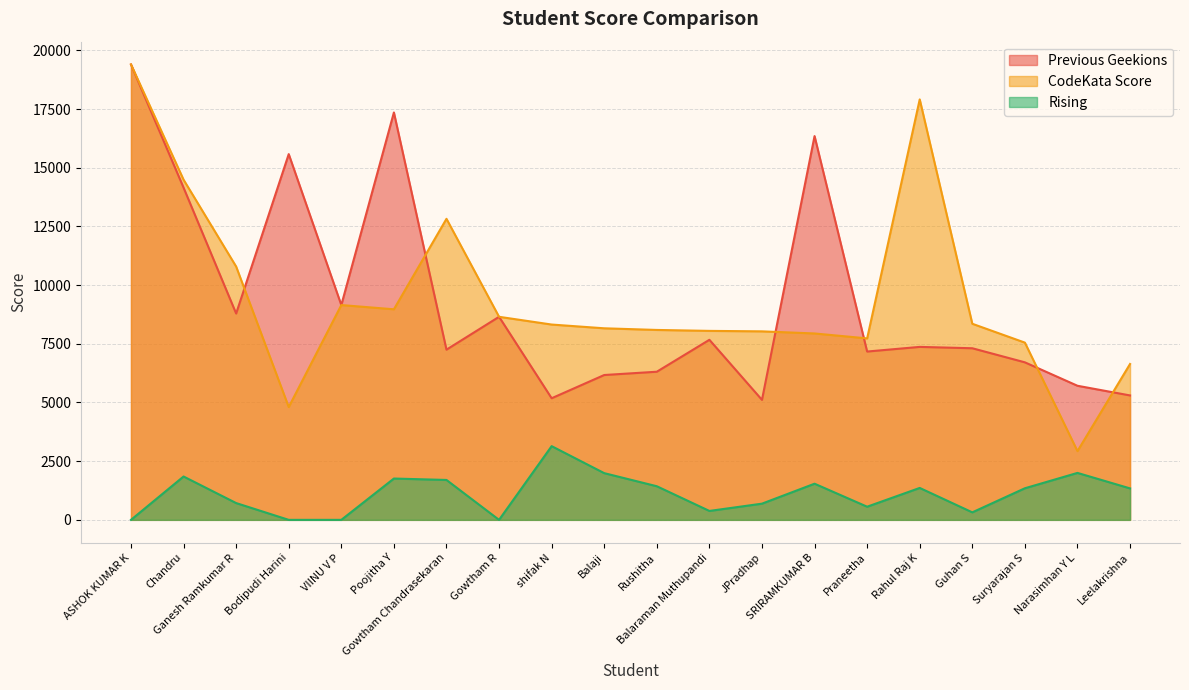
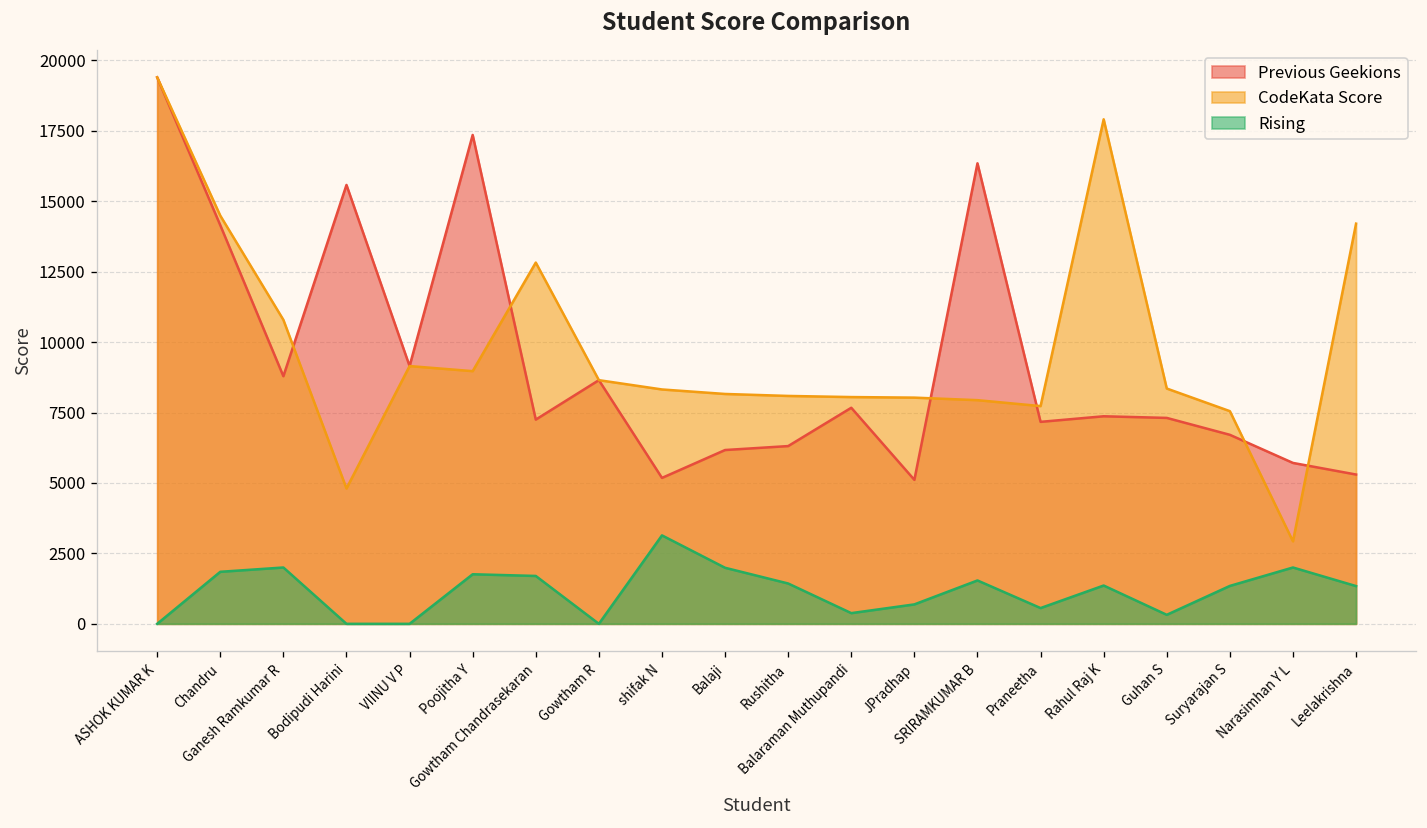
Rising, Ganesh Ramkumar R: 700 -> 2000
CodeKata Score, Leelakrishna: 6600 -> 14200
